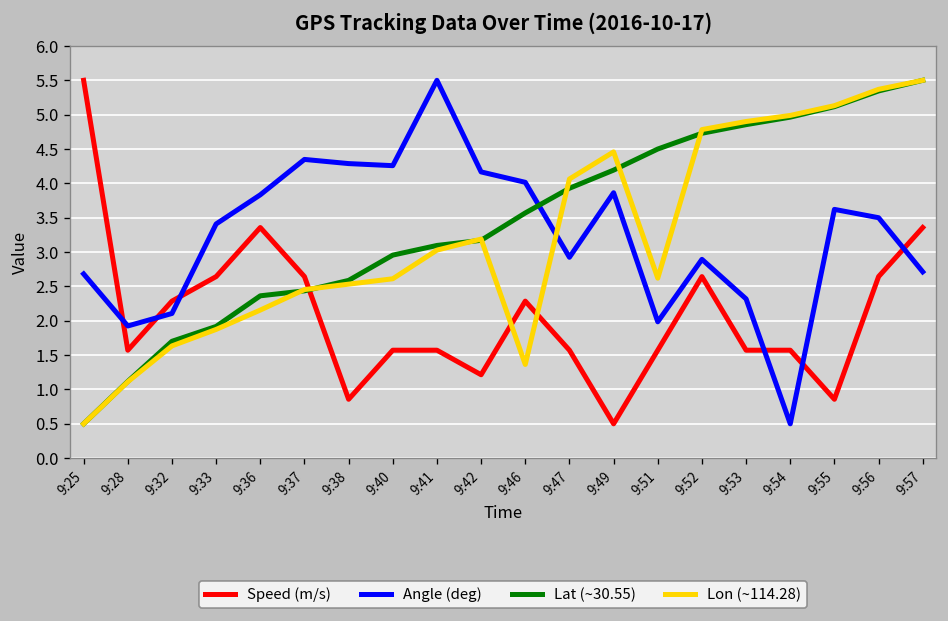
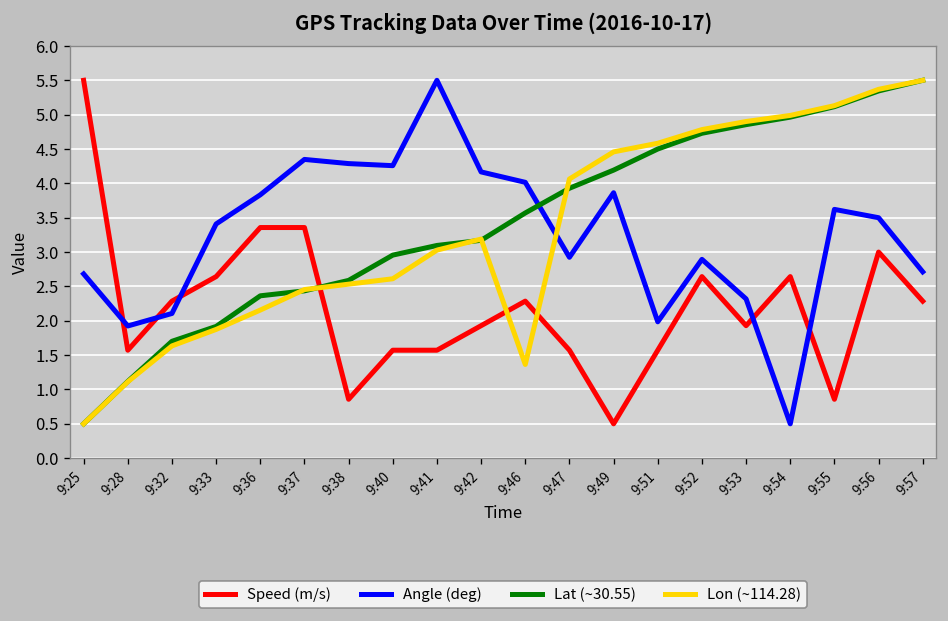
Speed (m/s), 9:37: 2.6 -> 3.4
Speed (m/s), 9:42: 1.2 -> 1.9
Lon (~114.28), 9:51: 2.6 -> 4.6
Speed (m/s), 9:53: 1.6 -> 1.9
Speed (m/s), 9:54: 1.6 -> 2.6
Speed (m/s), 9:56: 2.6 -> 3.0
Speed (m/s), 9:57: 3.4 -> 2.3
